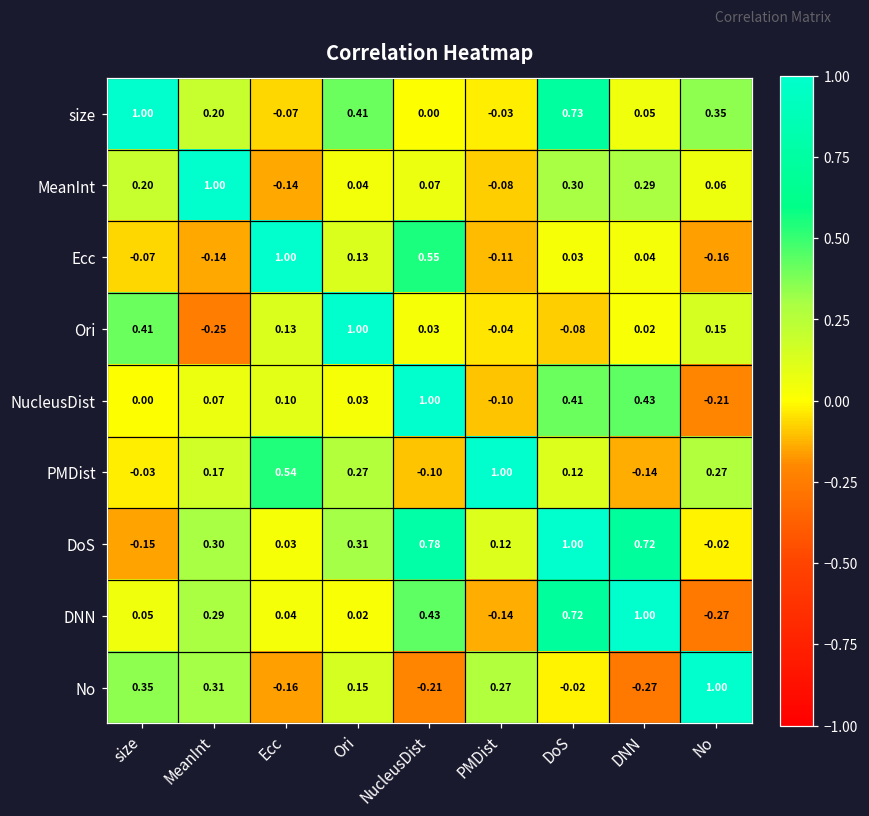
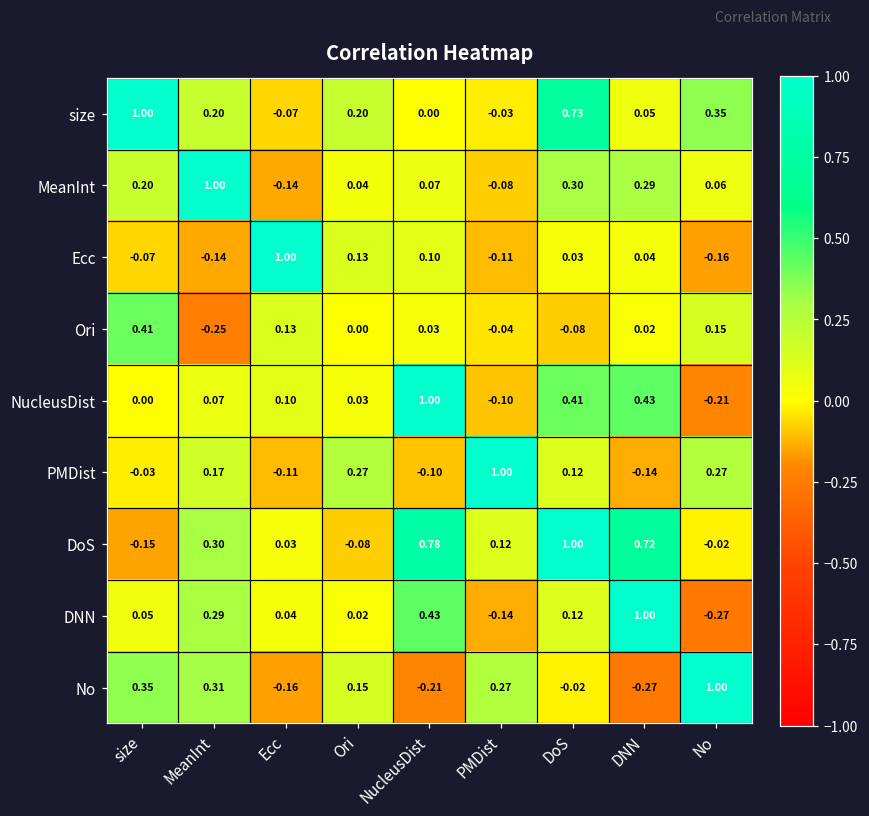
size, Ori: 0.41 -> 0.20
Ecc, NucleusDist: 0.55 -> 0.10
Ori, Ori: 1.00 -> 0.00
PMDist, Ecc: 0.54 -> -0.11
DoS, Ori: 0.31 -> -0.08
DNN, DoS: 0.72 -> 0.12
